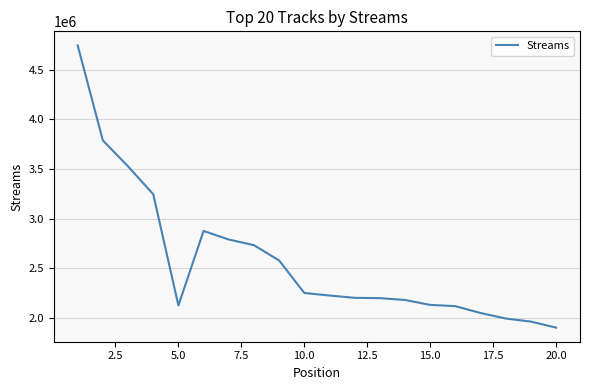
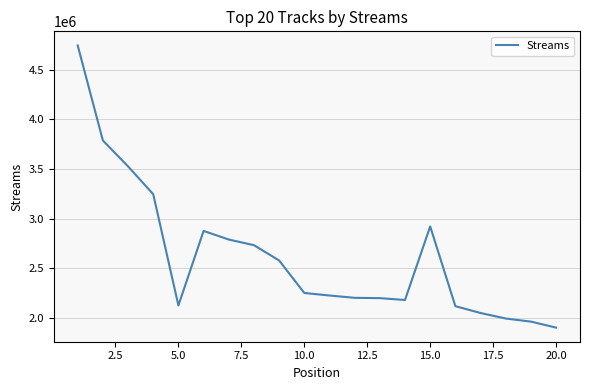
15.0: 2100000 -> 2900000
